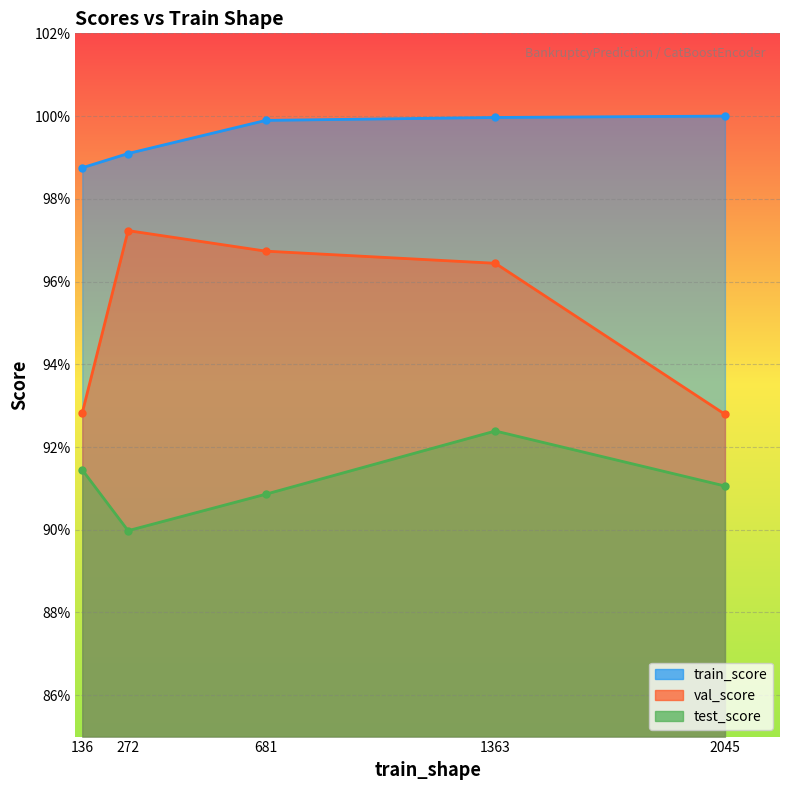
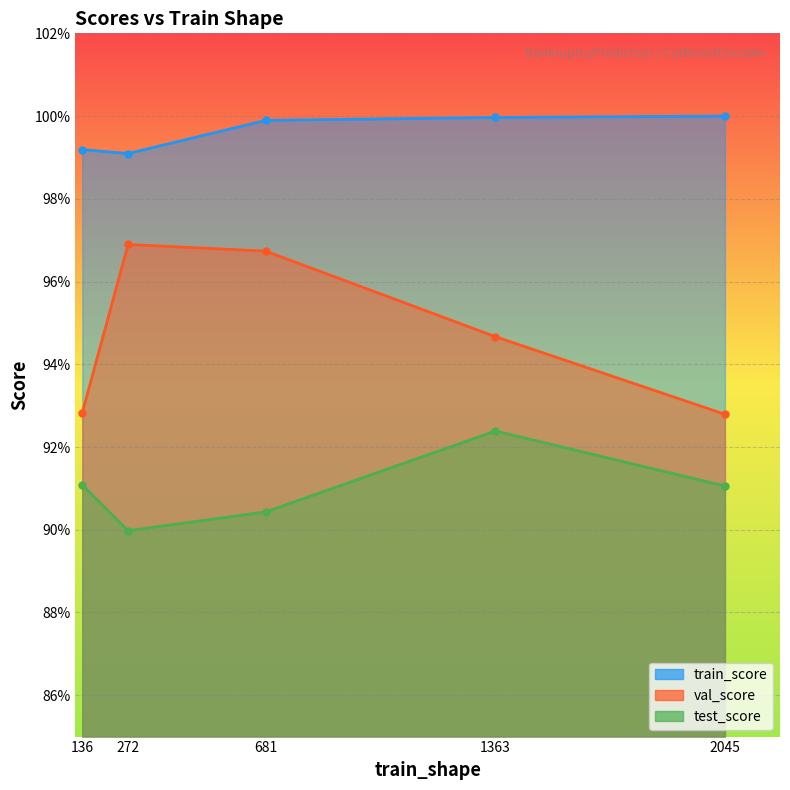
train_score, 136: 98.8% -> 99.2%
test_score, 136: 91.4% -> 91.1%
val_score, 272: 97.2% -> 96.9%
test_score, 681: 90.9% -> 90.4%
val_score, 1363: 96.4% -> 94.7%
